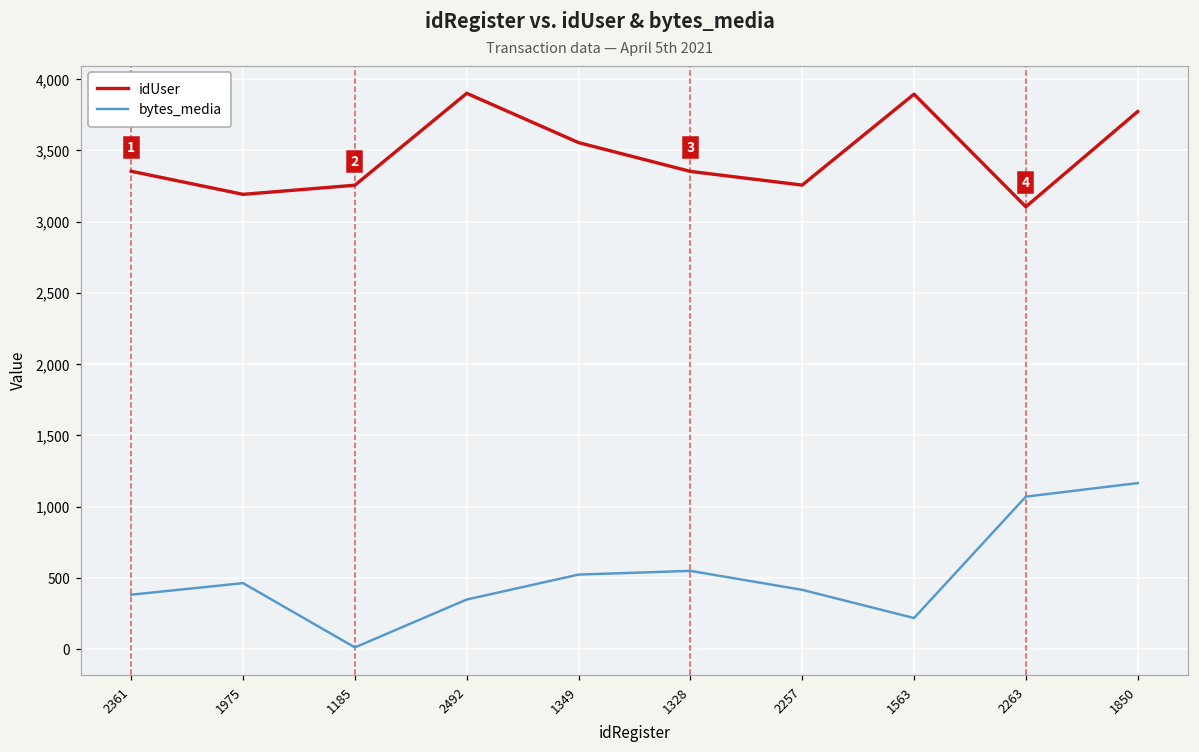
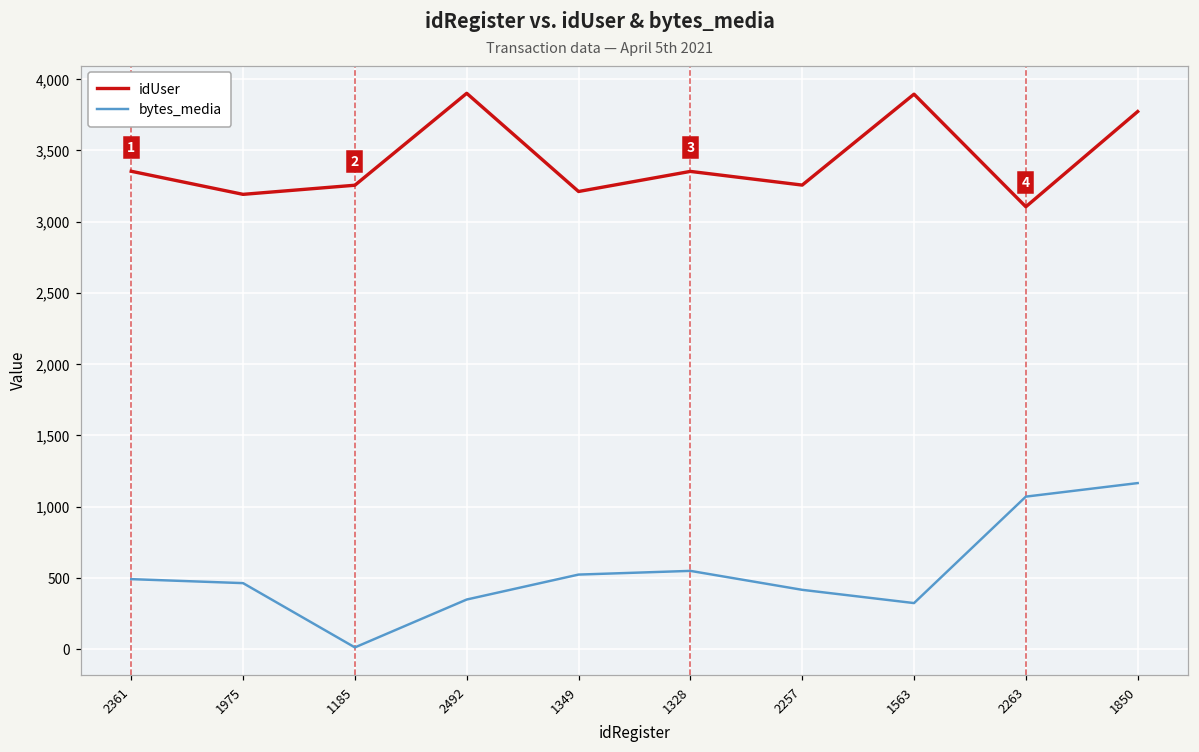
bytes_media, 2361: 380 -> 490
idUser, 1349: 3,550 -> 3,210
bytes_media, 1563: 220 -> 320
